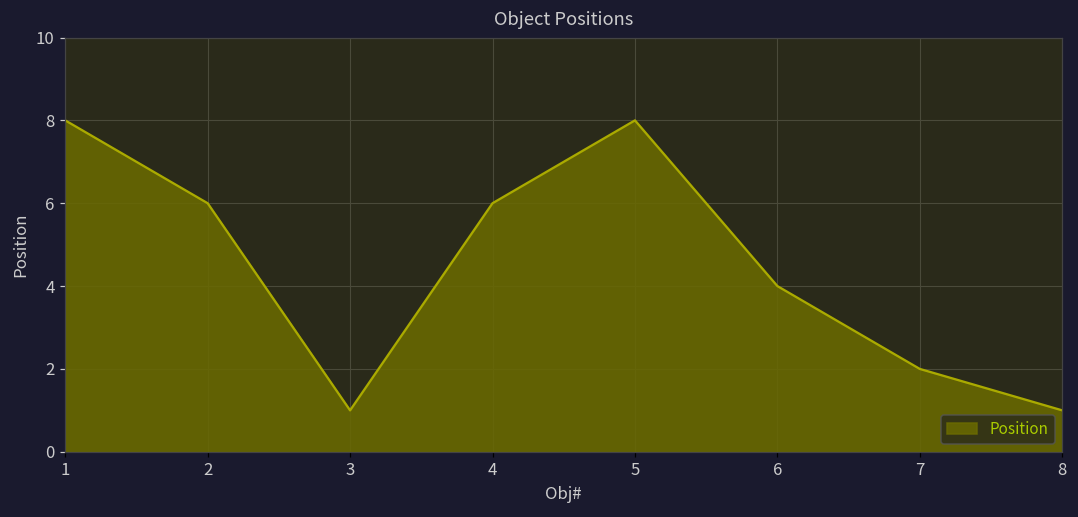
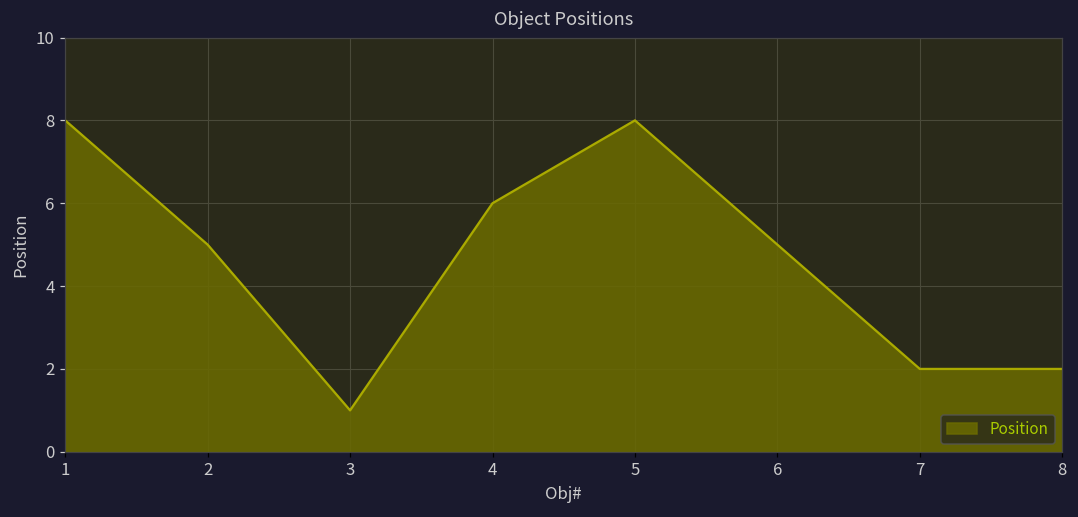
2: 6 -> 5
6: 4 -> 5
8: 1 -> 2
